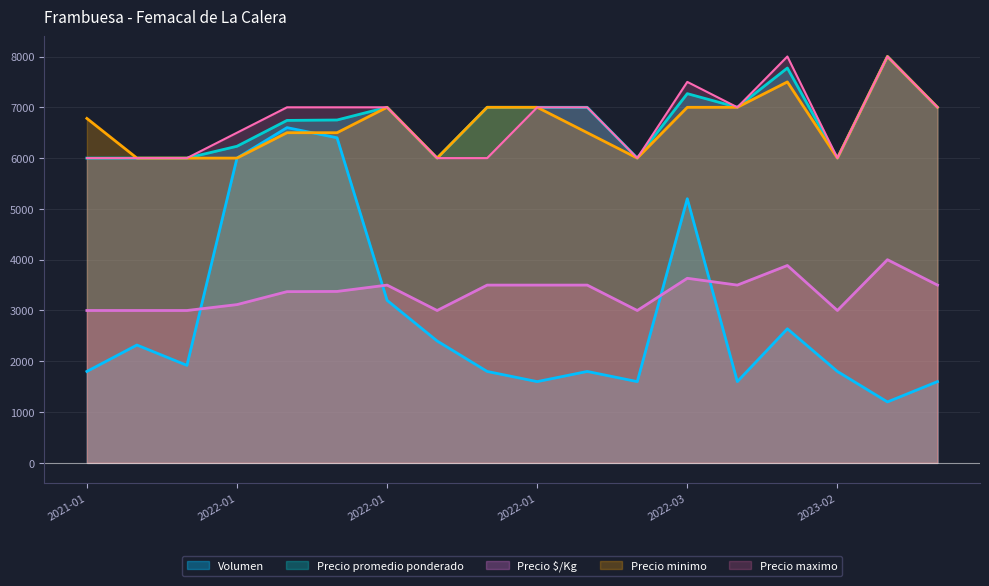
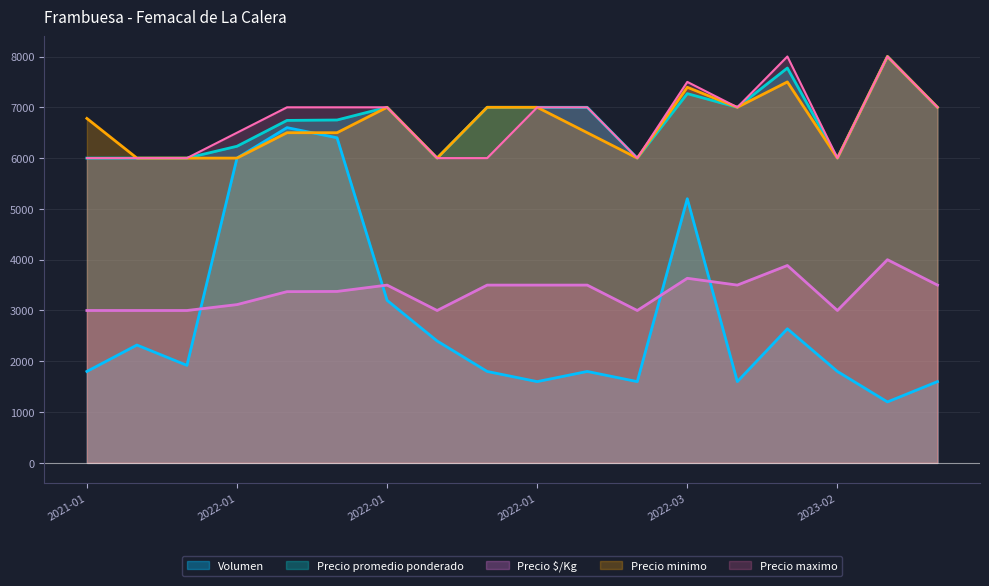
Precio minimo, 2022-03: 7000 -> 7400
